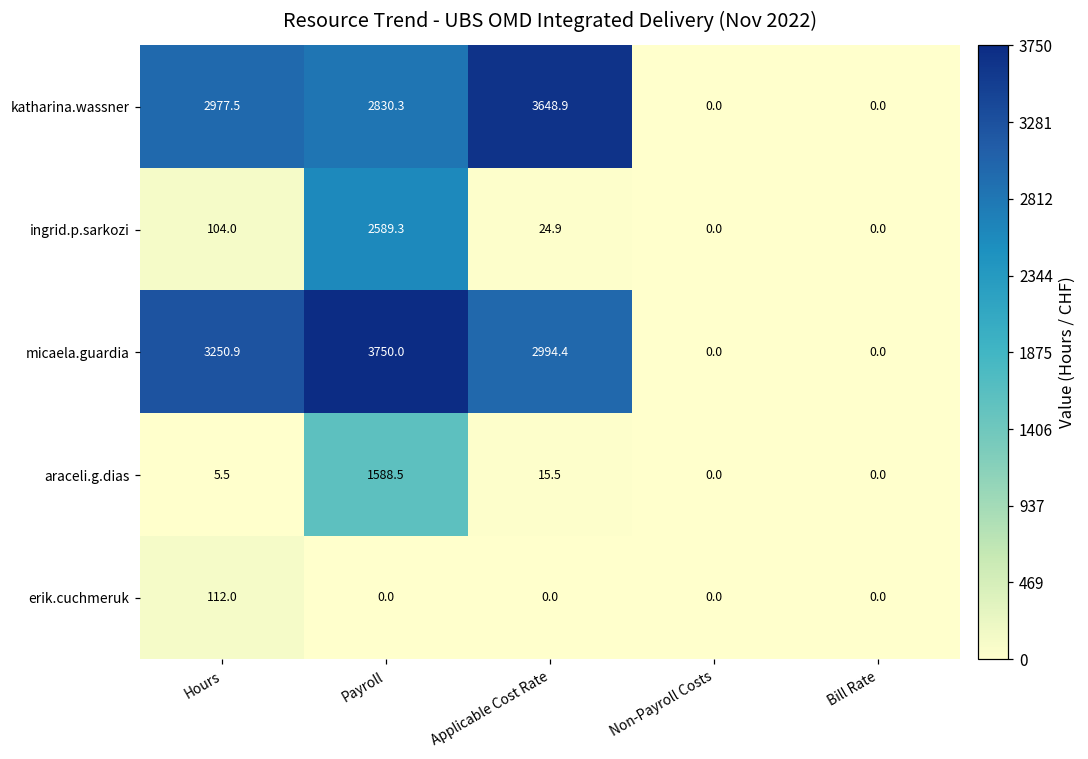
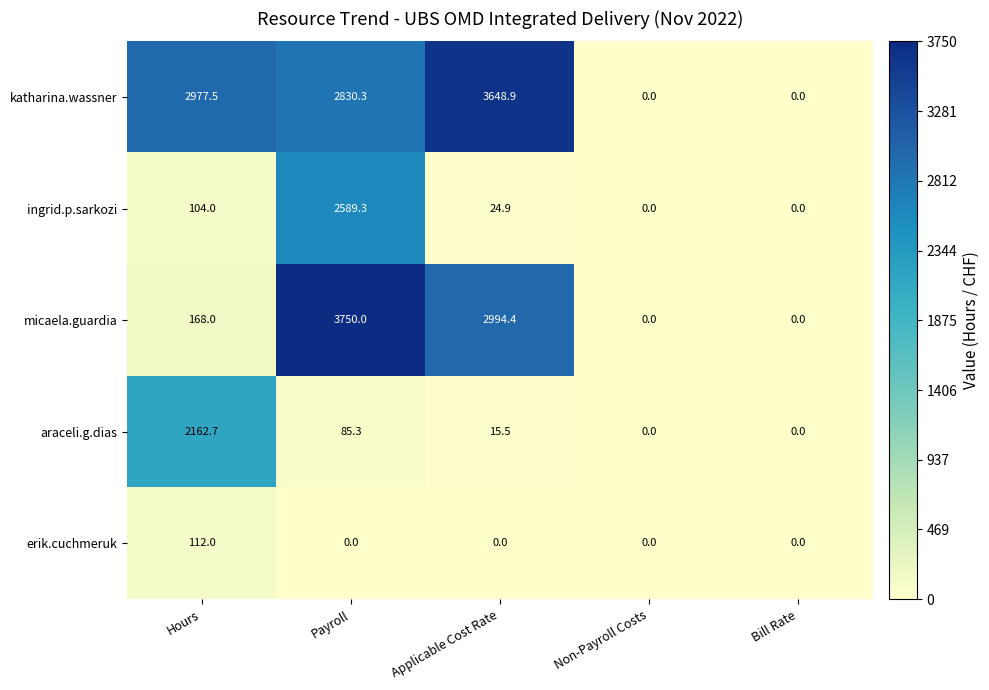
micaela.guardia, Hours: 3250.9 -> 168.0
araceli.g.dias, Hours: 5.5 -> 2162.7
araceli.g.dias, Payroll: 1588.5 -> 85.3
